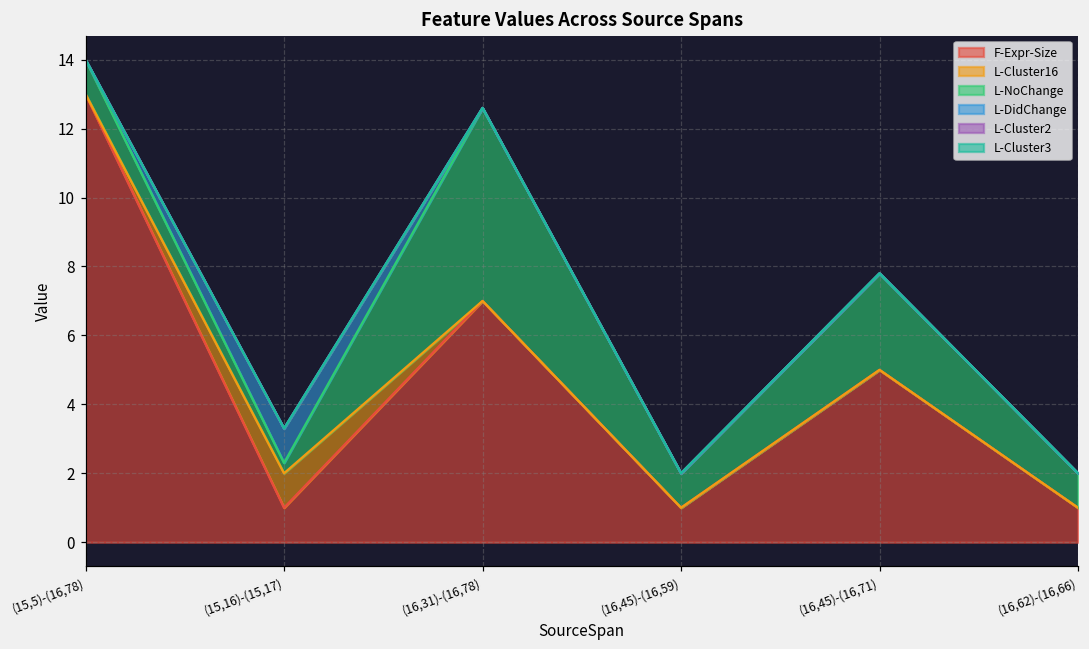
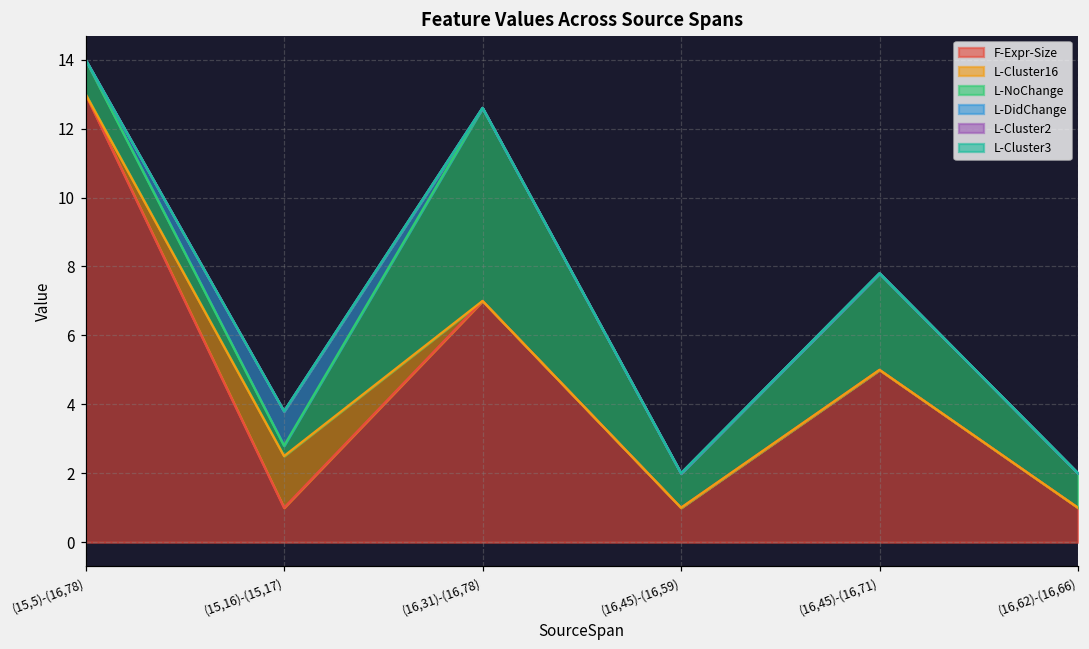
L-Cluster16, (15,16)-(15,17): 1.0 -> 1.5
